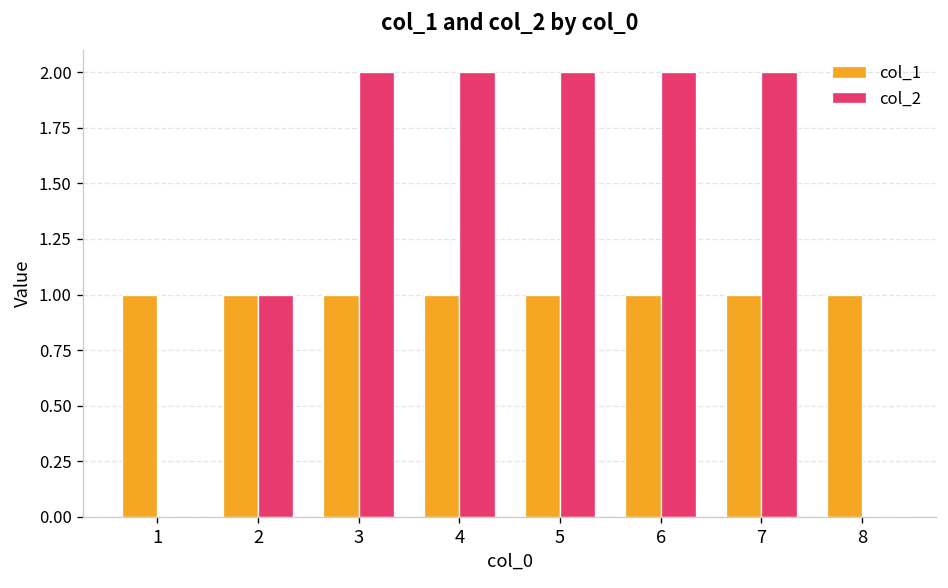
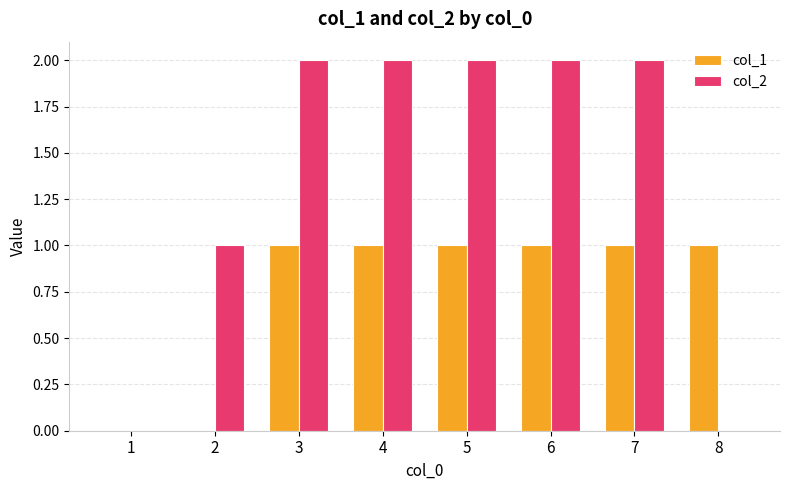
col_1, 1: 1 -> 0
col_1, 2: 1 -> 0
